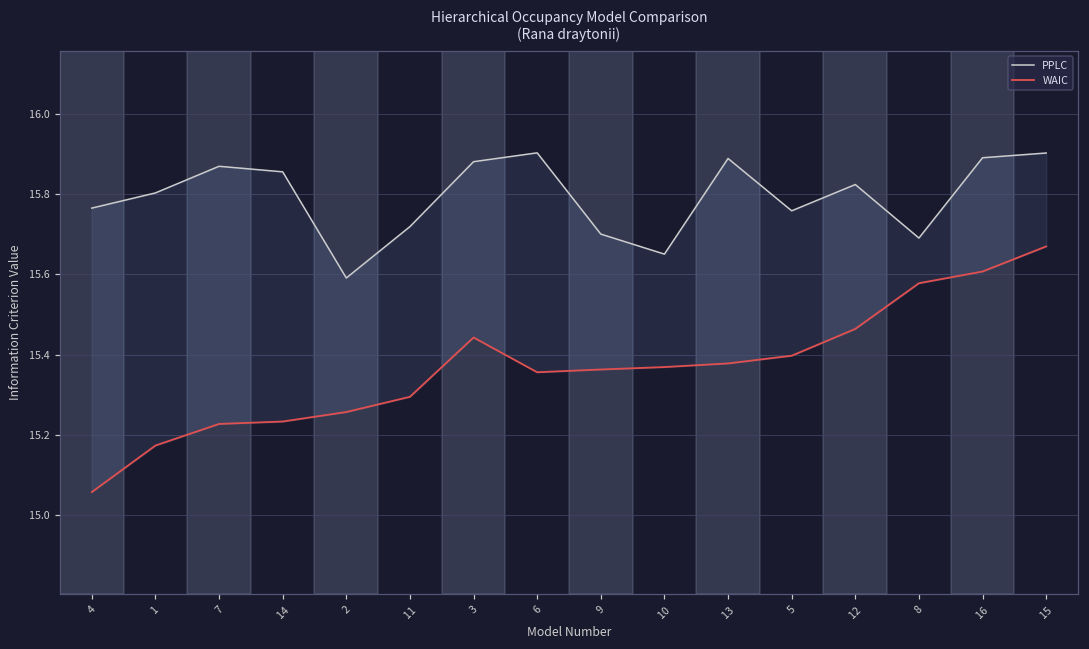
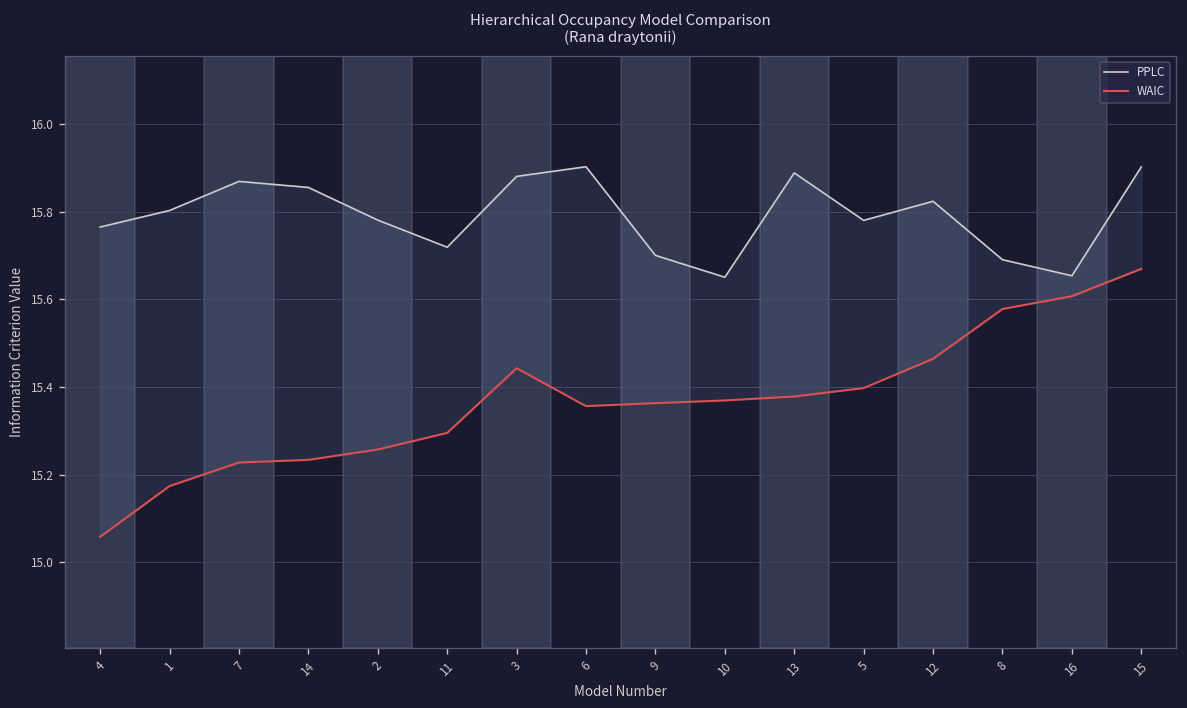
PPLC, 2: 15.59 -> 15.78
PPLC, 5: 15.76 -> 15.78
PPLC, 16: 15.89 -> 15.65
